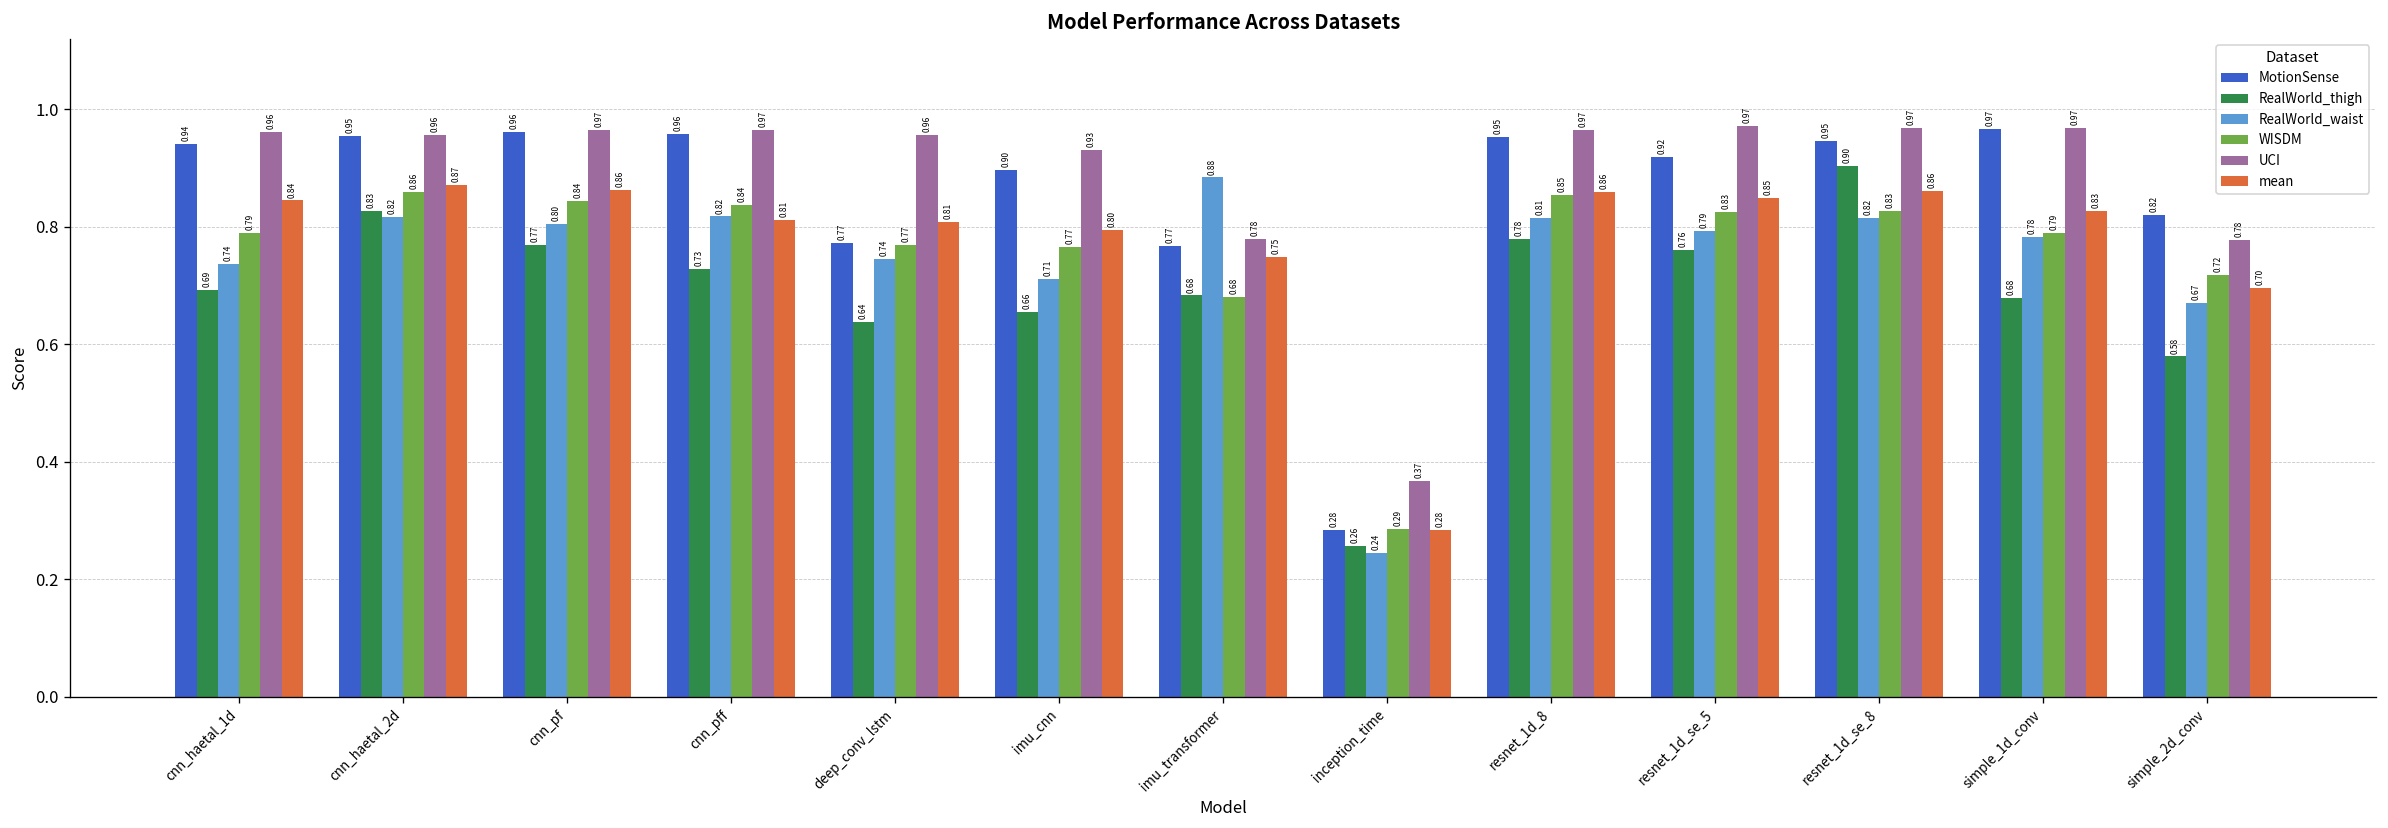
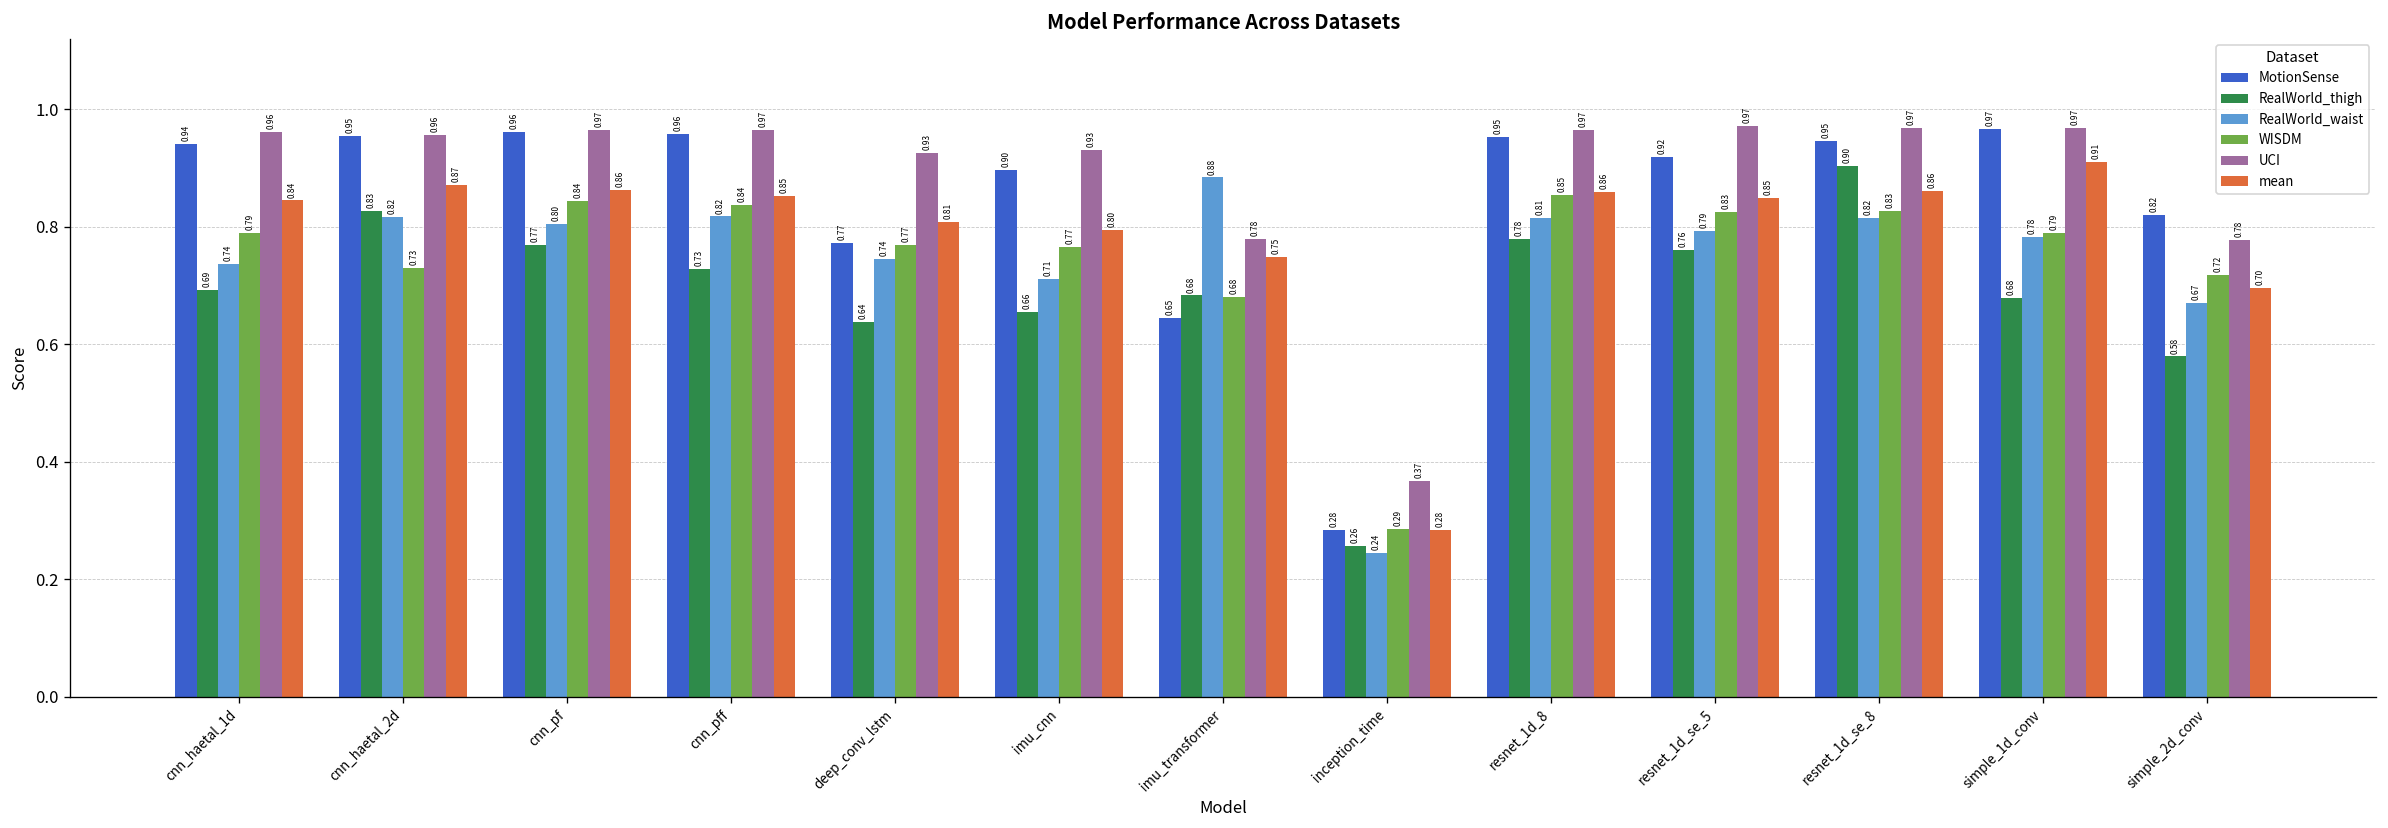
WISDM, cnn_haetal_2d: 0.86 -> 0.73
mean, cnn_pff: 0.81 -> 0.85
UCI, deep_conv_lstm: 0.96 -> 0.93
MotionSense, imu_transformer: 0.77 -> 0.65
mean, simple_1d_conv: 0.83 -> 0.91
